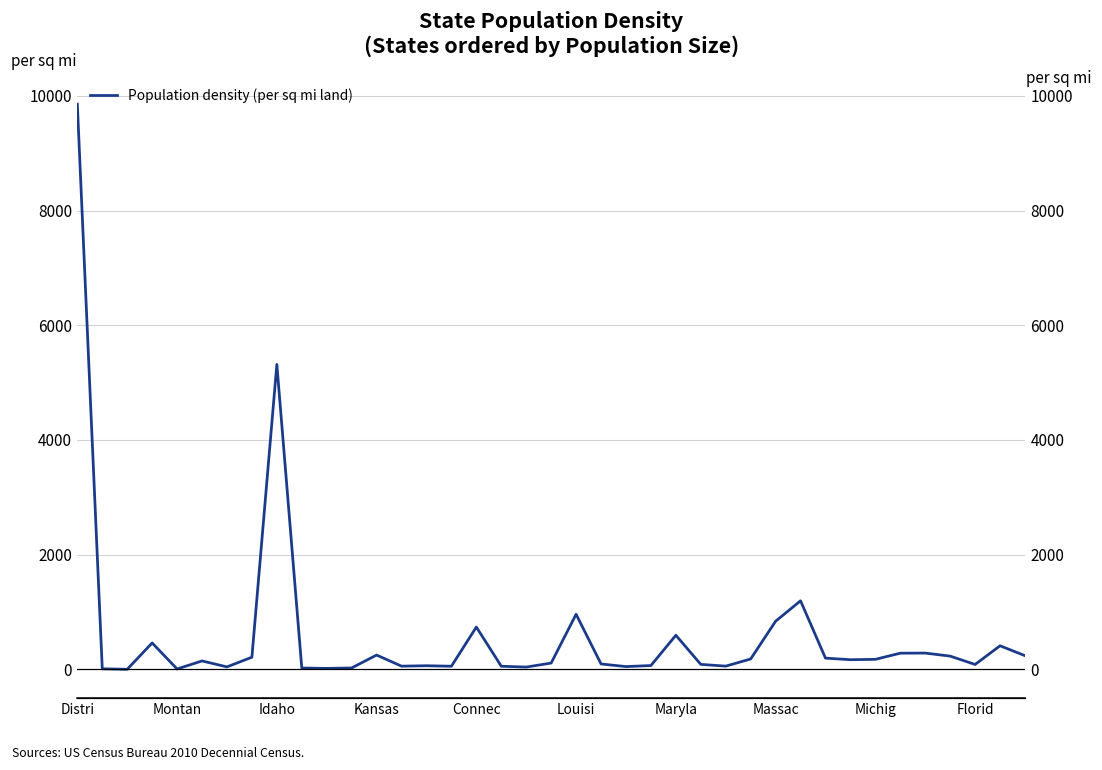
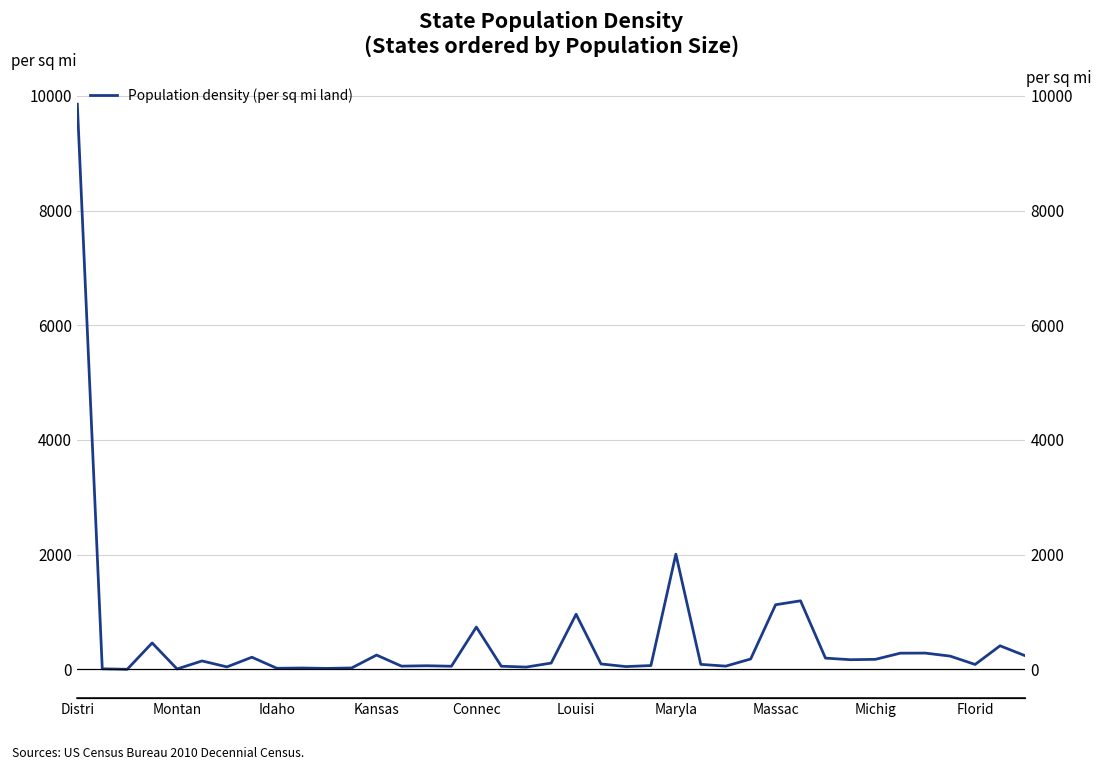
Idaho: 5300 -> 0
Maryla: 600 -> 2000
Massac: 800 -> 1100
